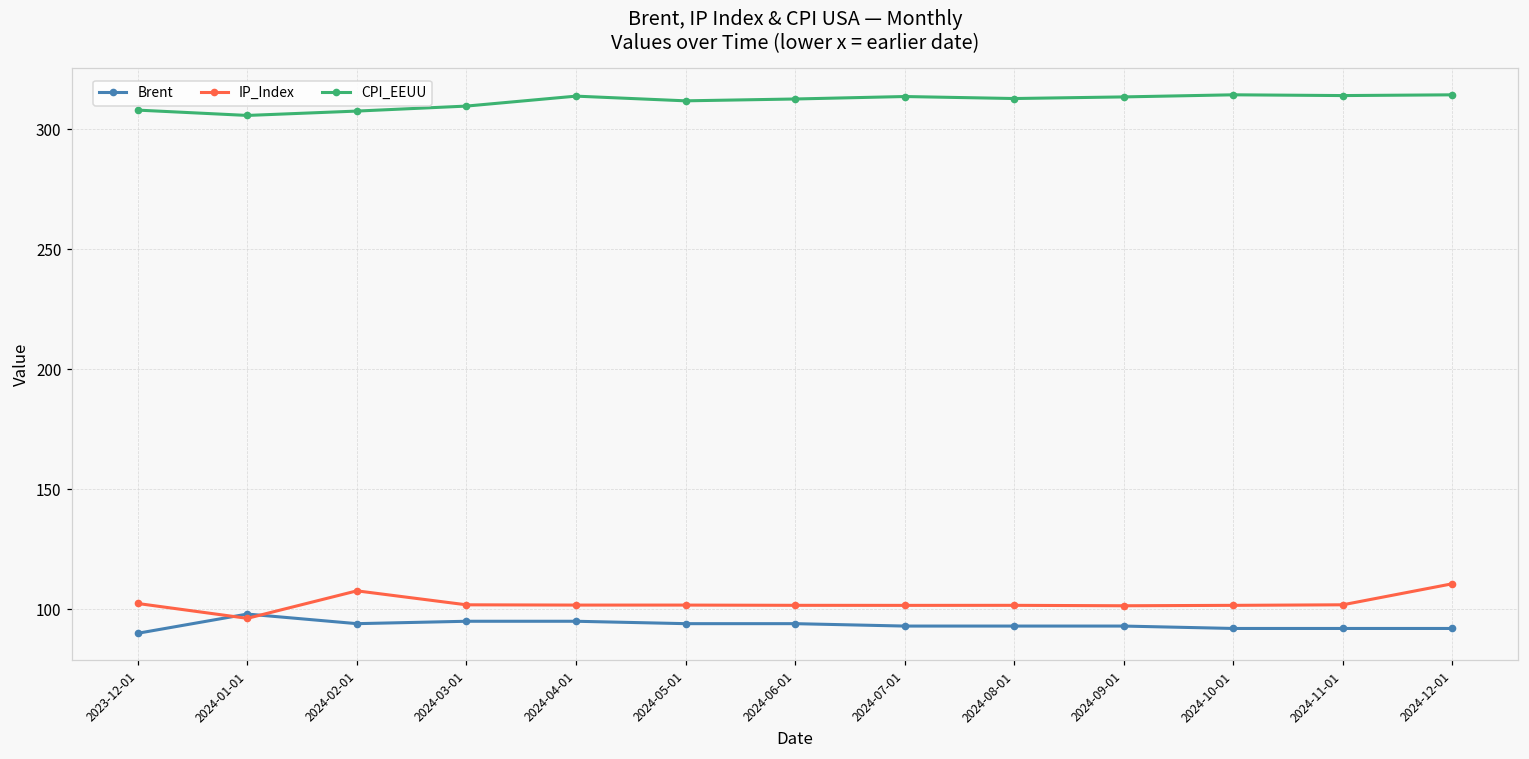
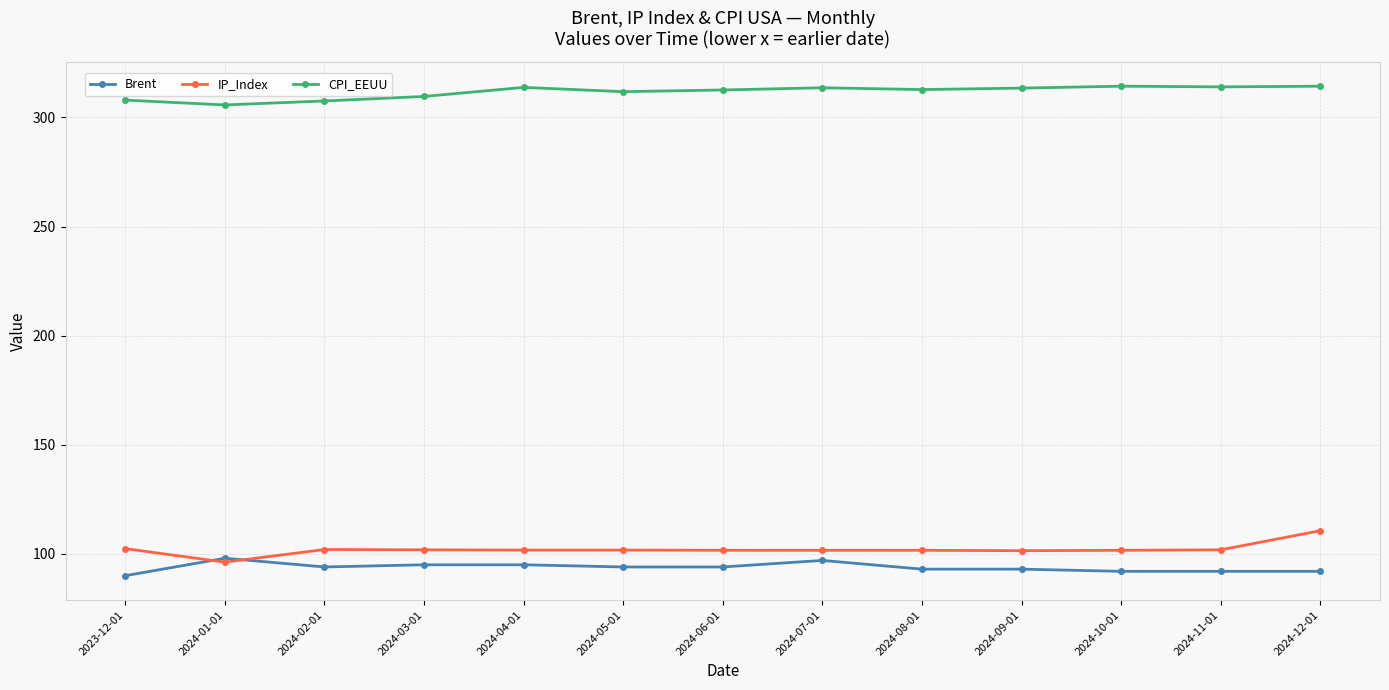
IP_Index, 2024-02-01: 108 -> 102
Brent, 2024-07-01: 93 -> 97
